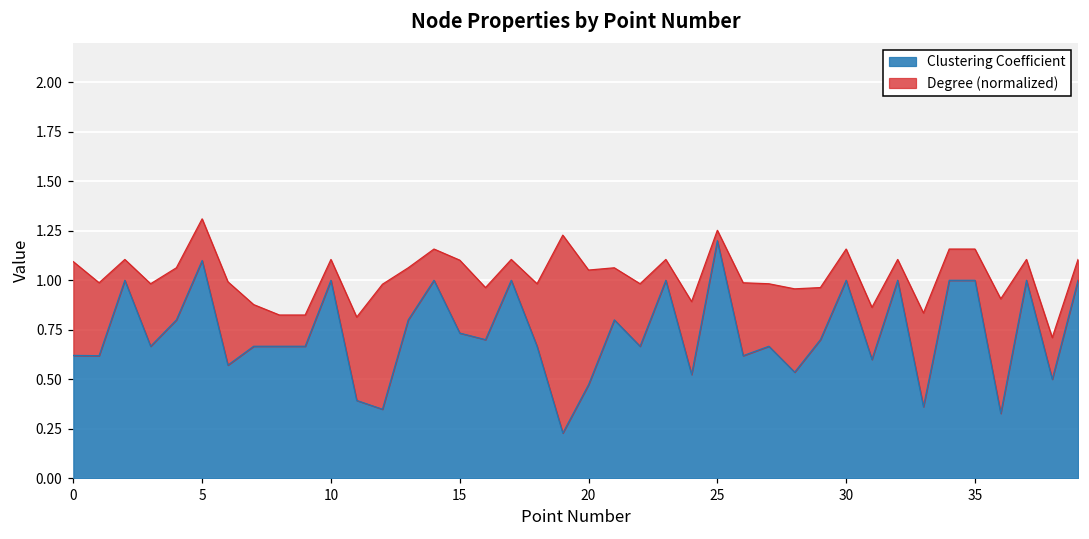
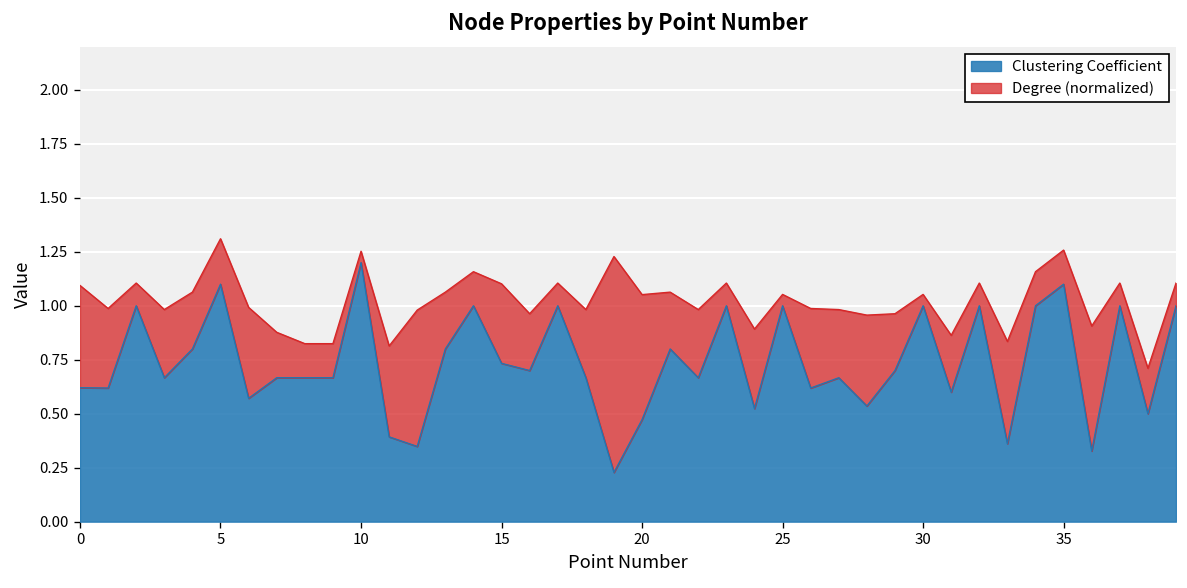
Clustering Coefficient, 10: 1.0 -> 1.2
Degree (normalized), 10: 0.11 -> 0.05
Clustering Coefficient, 25: 1.2 -> 1.0
Degree (normalized), 30: 0.16 -> 0.05
Clustering Coefficient, 35: 1.0 -> 1.1
